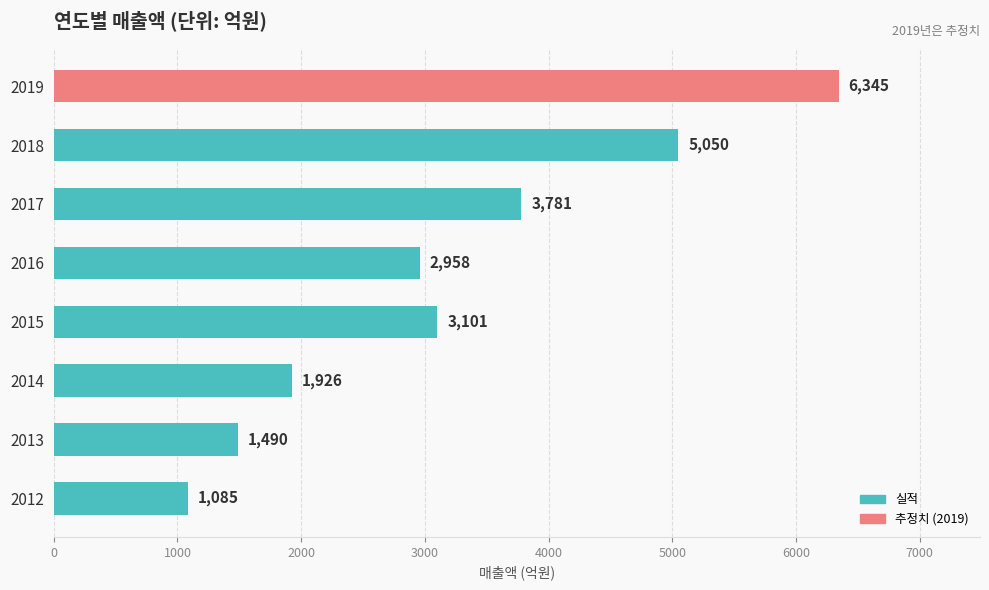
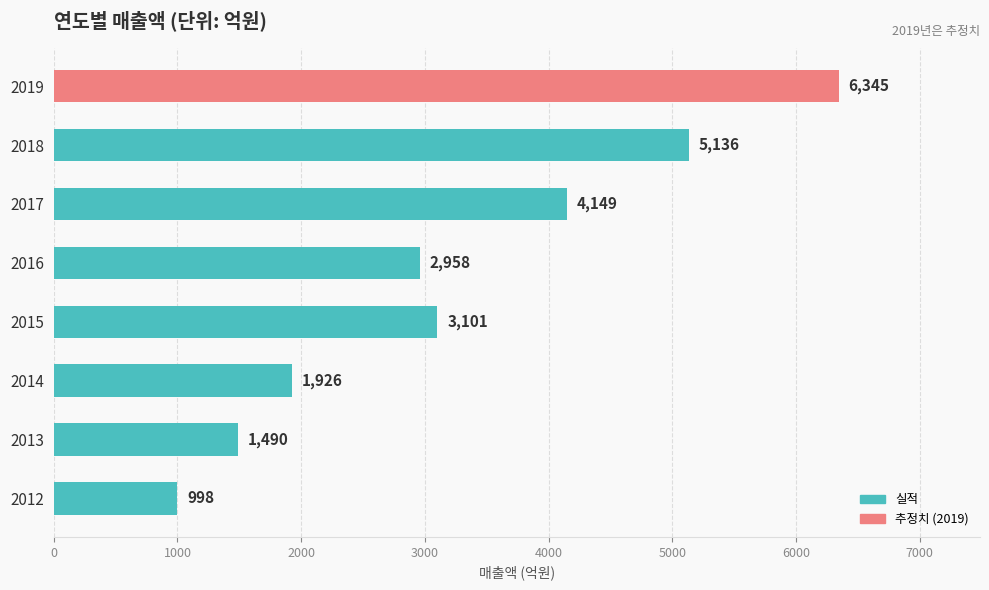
2018: 5,050 -> 5,136
2017: 3,781 -> 4,149
2012: 1,085 -> 998
